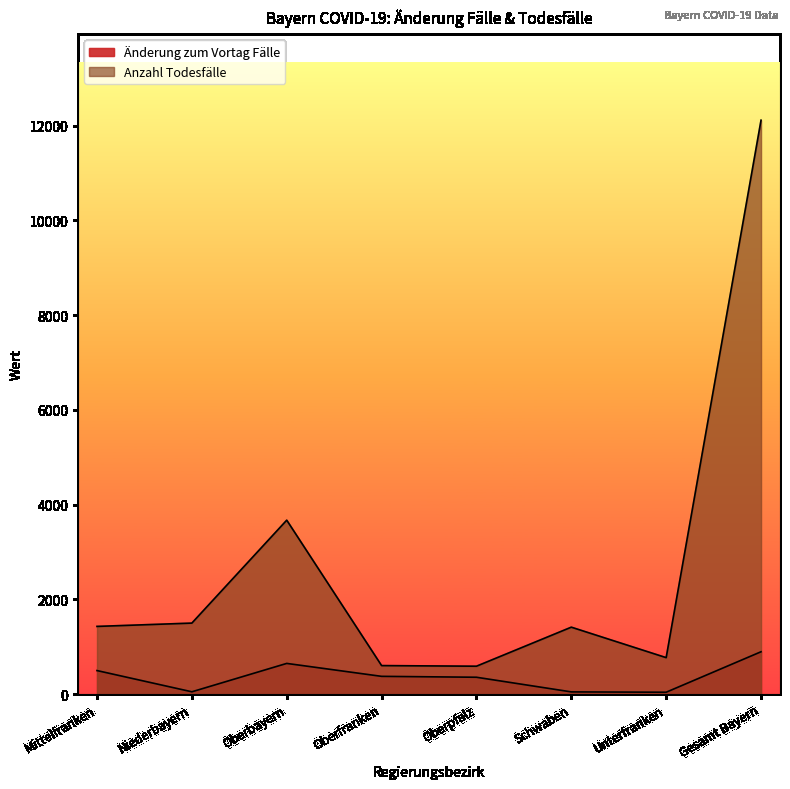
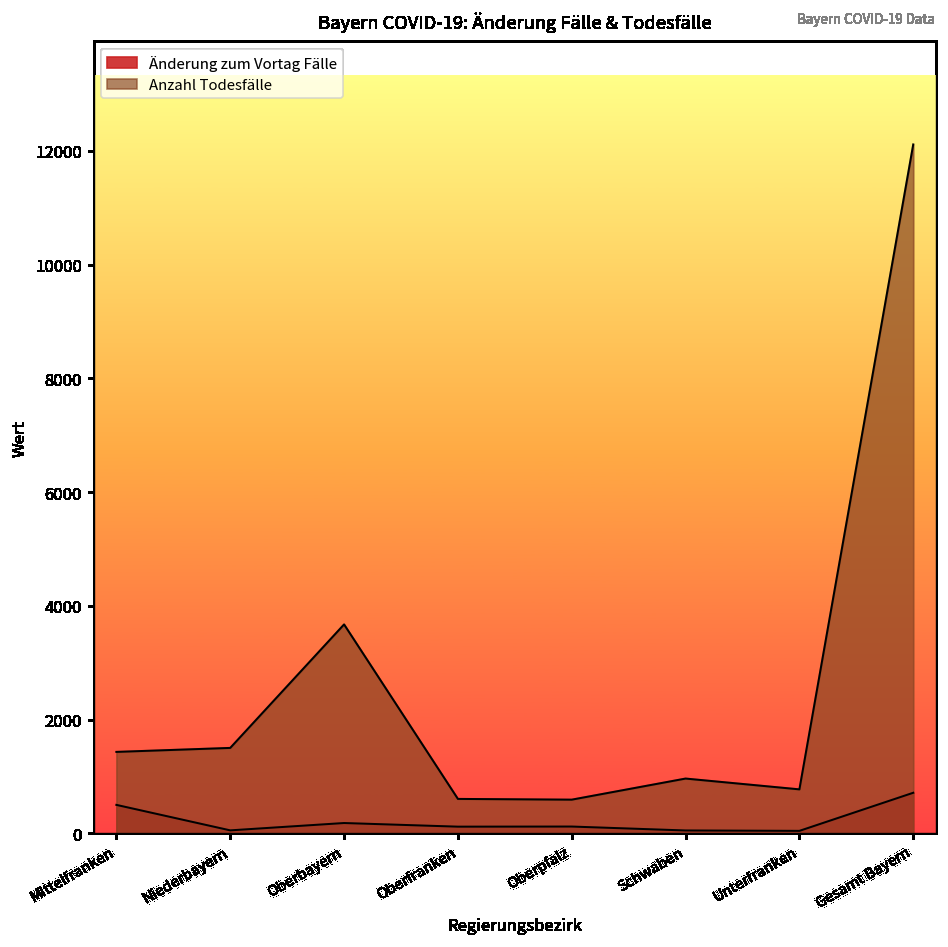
Änderung zum Vortag Fälle, Oberbayern: 700 -> 200
Änderung zum Vortag Fälle, Oberfranken: 400 -> 100
Änderung zum Vortag Fälle, Oberpfalz: 400 -> 100
Anzahl Todesfälle, Schwaben: 1400 -> 1000
Änderung zum Vortag Fälle, Gesamt Bayern: 900 -> 700
